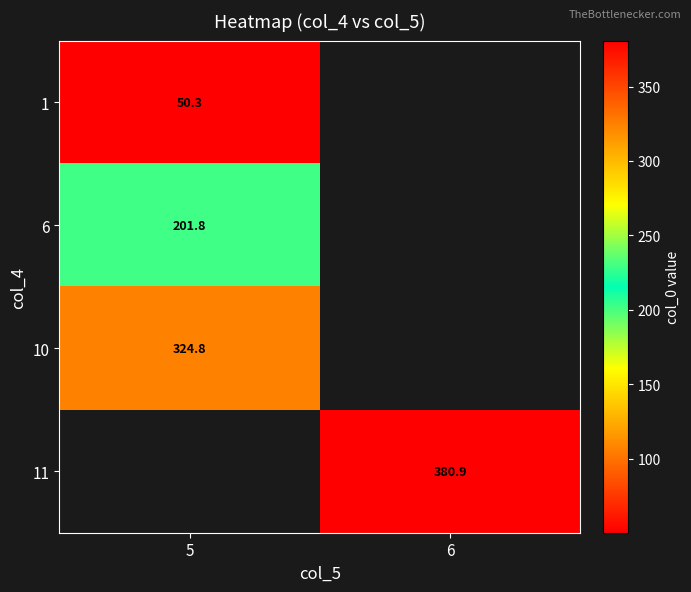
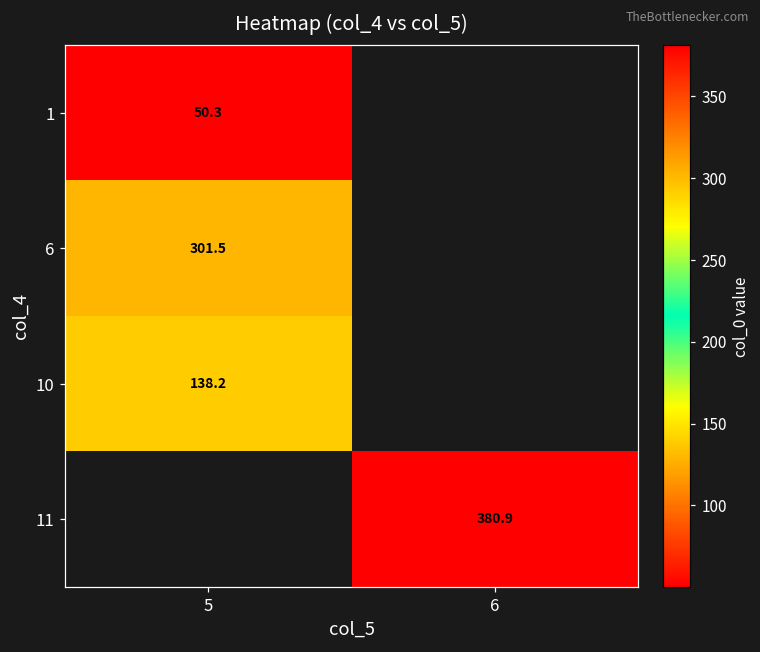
6, 5: 201.8 -> 301.5
10, 5: 324.8 -> 138.2
